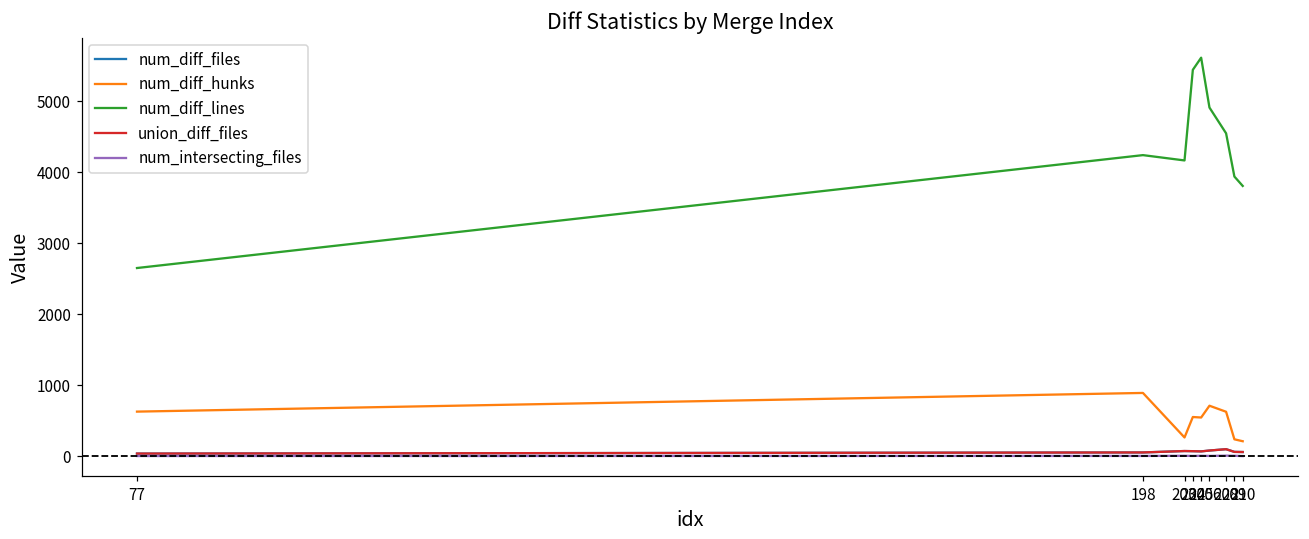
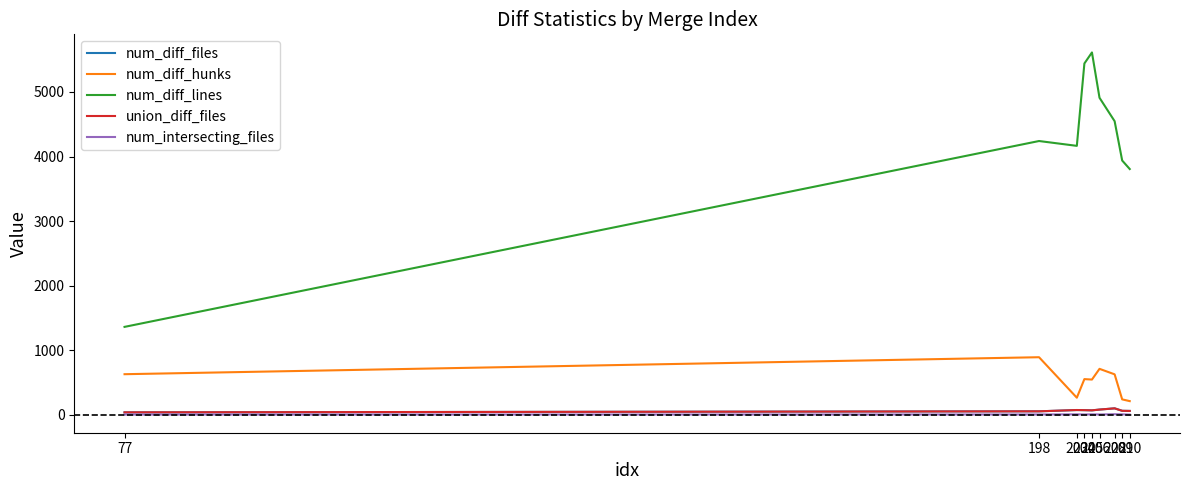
num_diff_lines, 77: 2700 -> 1400
